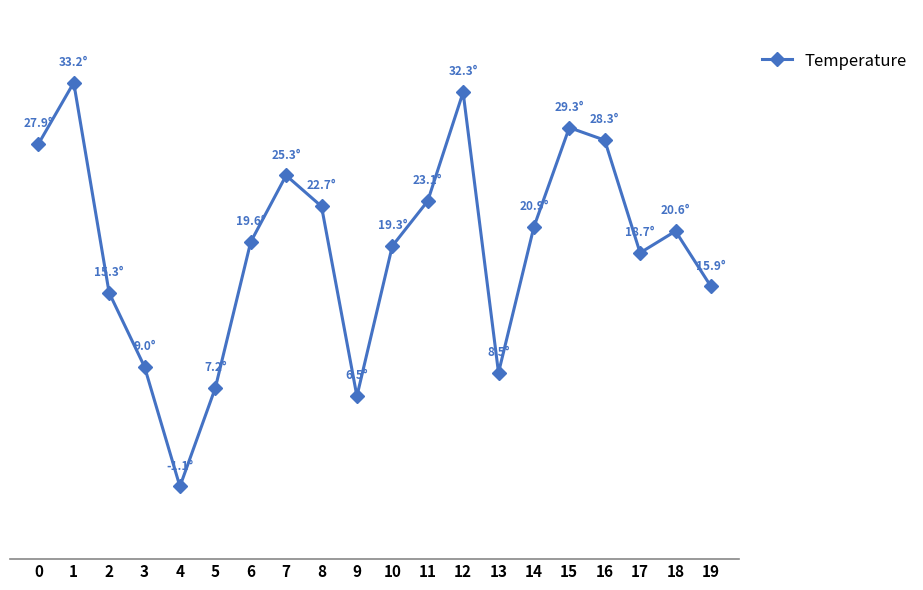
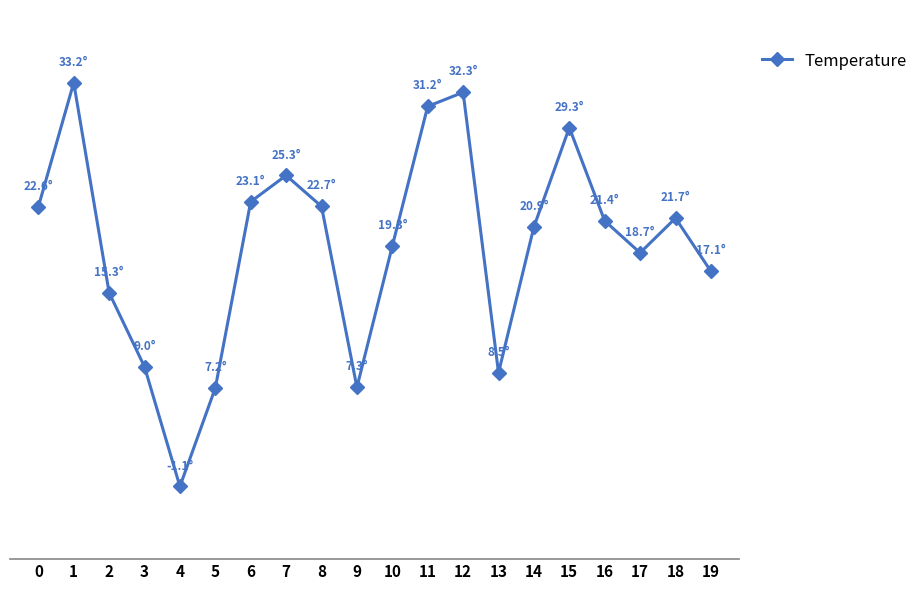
0: 27.9° -> 22.6°
6: 19.6° -> 23.1°
9: 6.5° -> 7.3°
11: 23.1° -> 31.2°
16: 28.3° -> 21.4°
18: 20.6° -> 21.7°
19: 15.9° -> 17.1°
